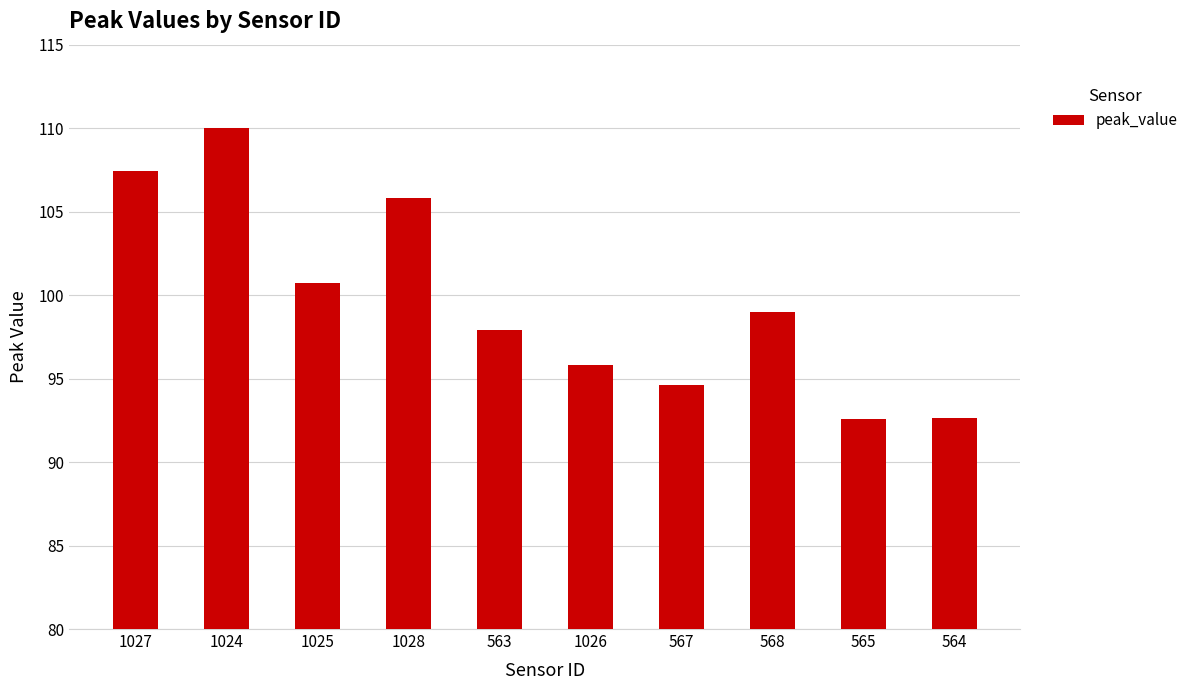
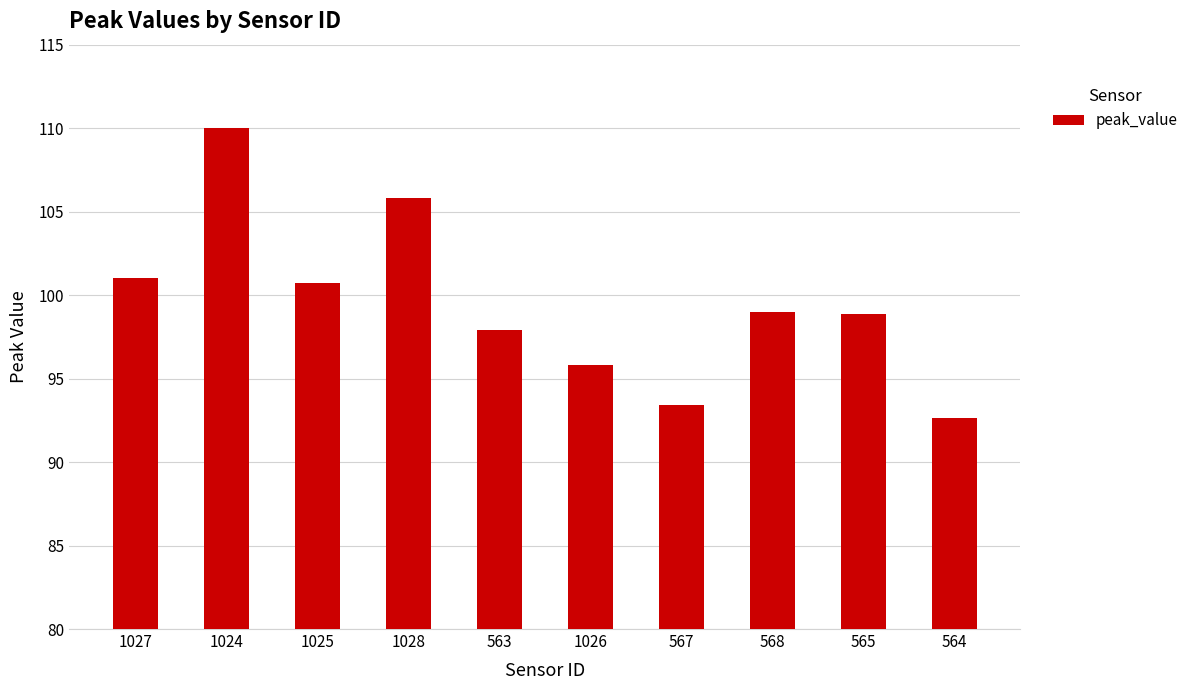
1027: 107.4 -> 101.0
567: 94.6 -> 93.4
565: 92.6 -> 98.9
